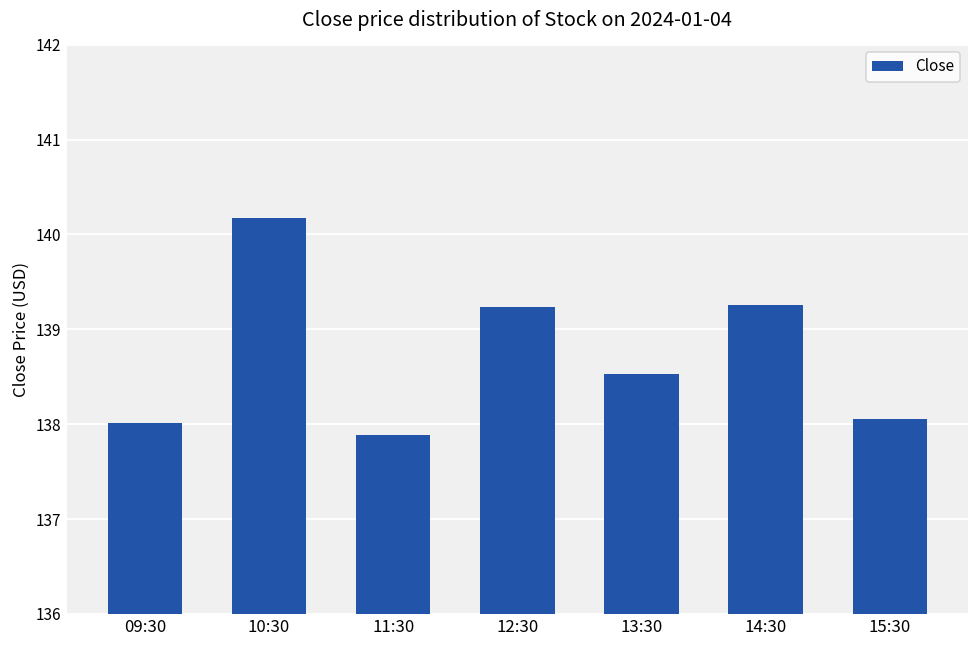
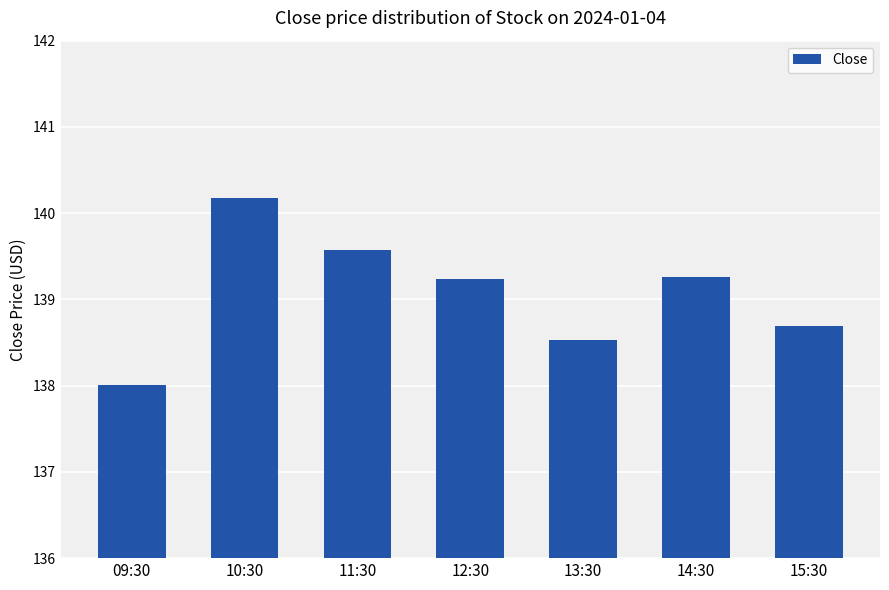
11:30: 137.9 -> 139.6
15:30: 138.1 -> 138.7
